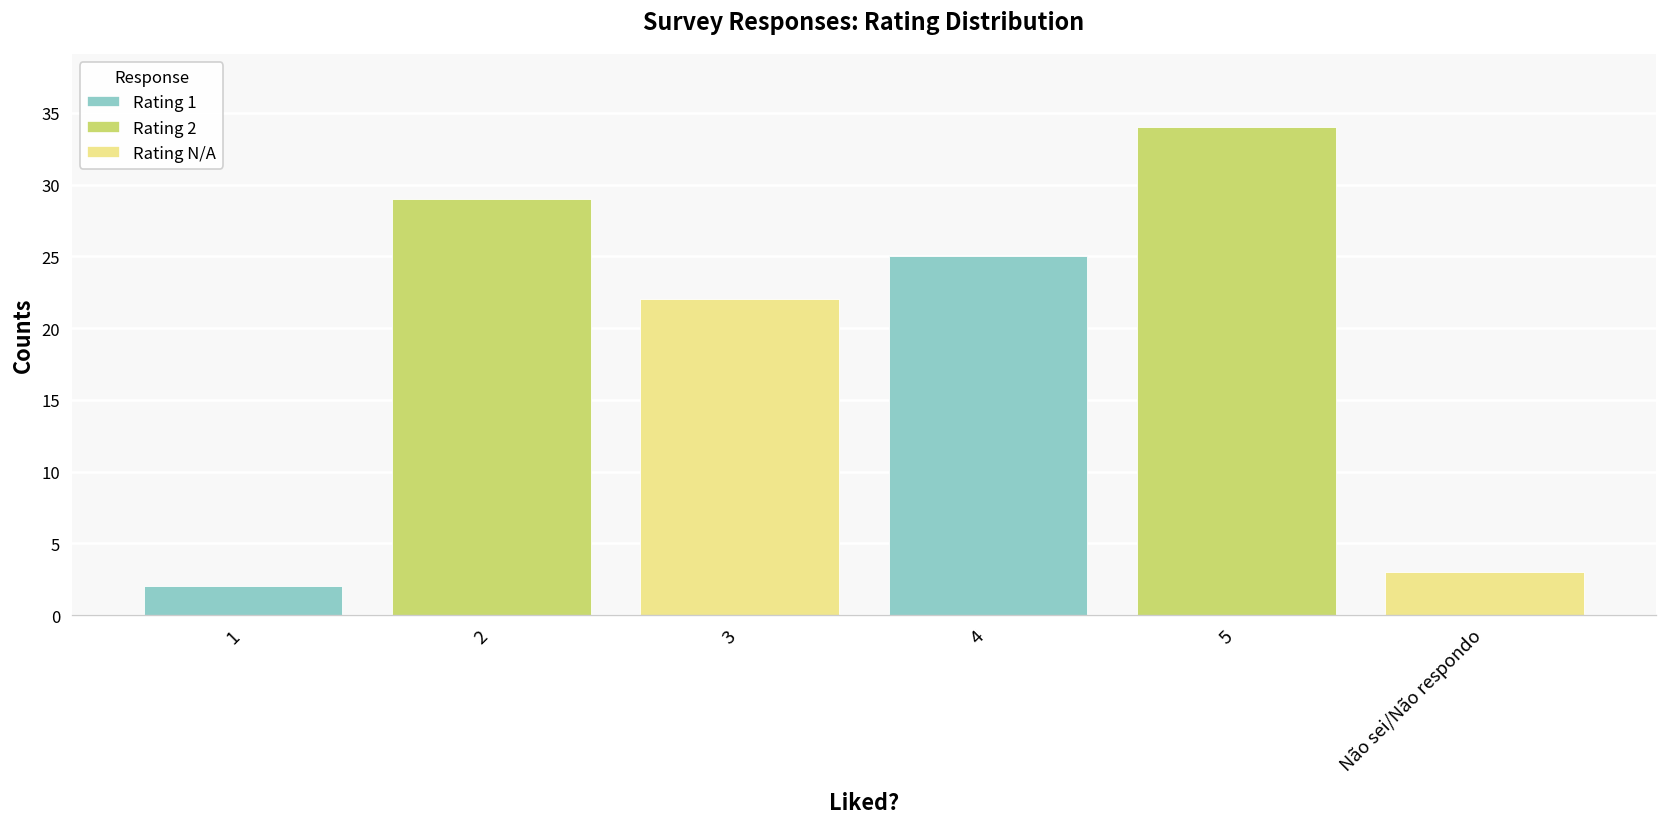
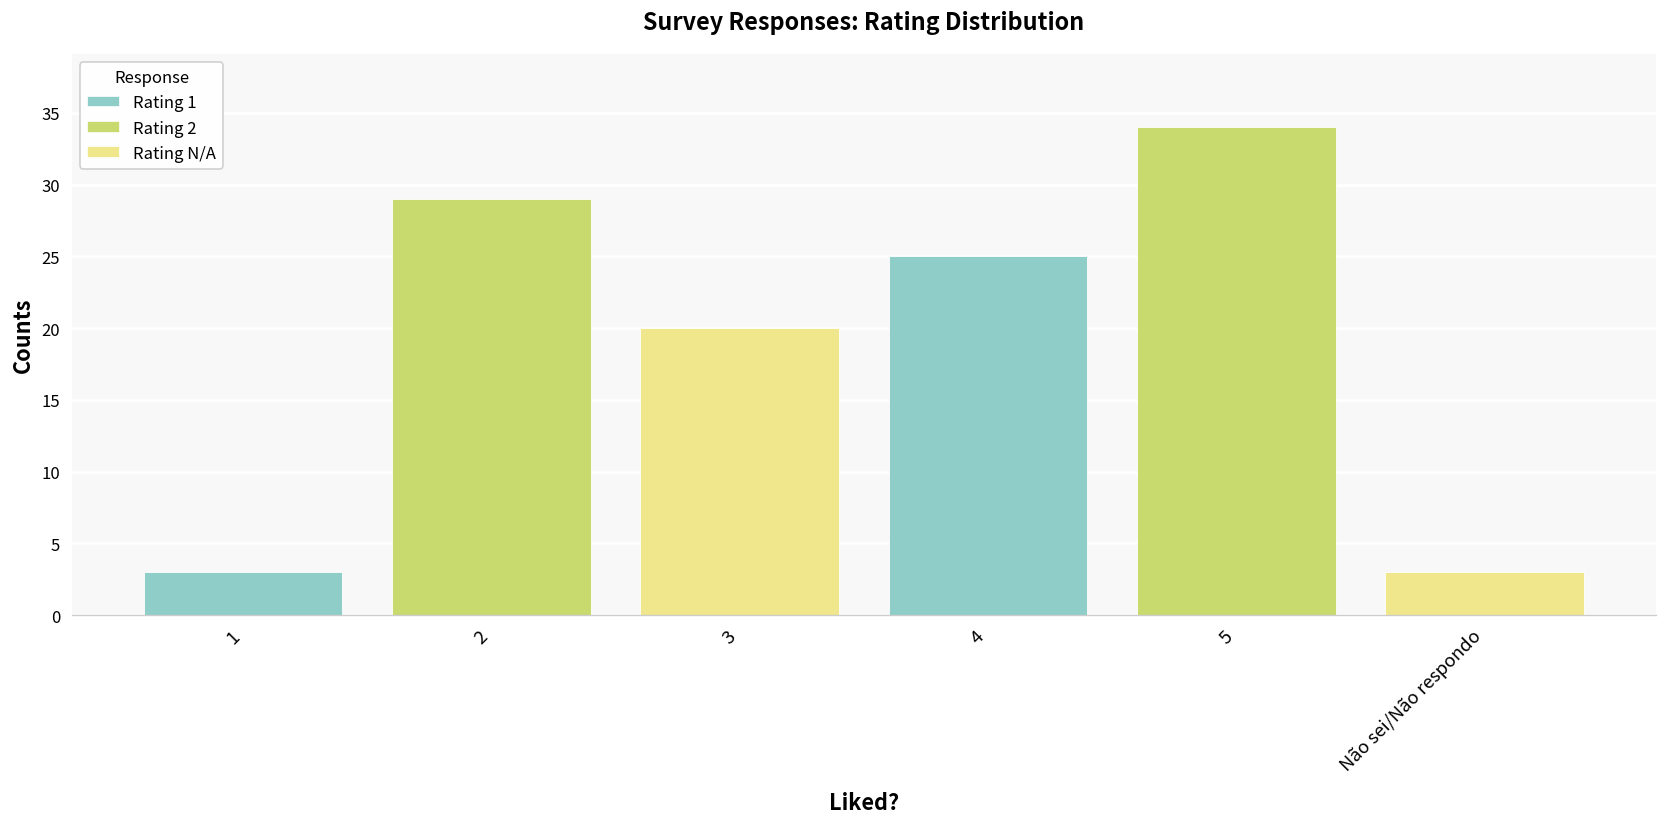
1: 2 -> 3
3: 22 -> 20
